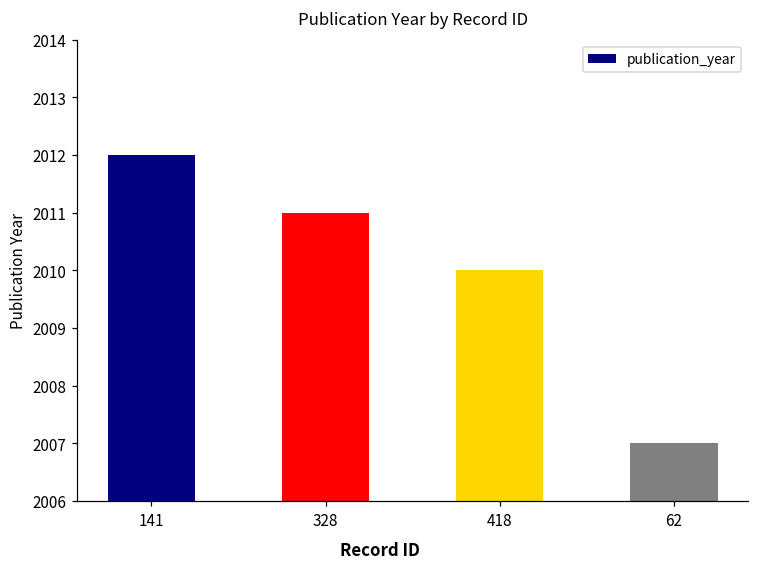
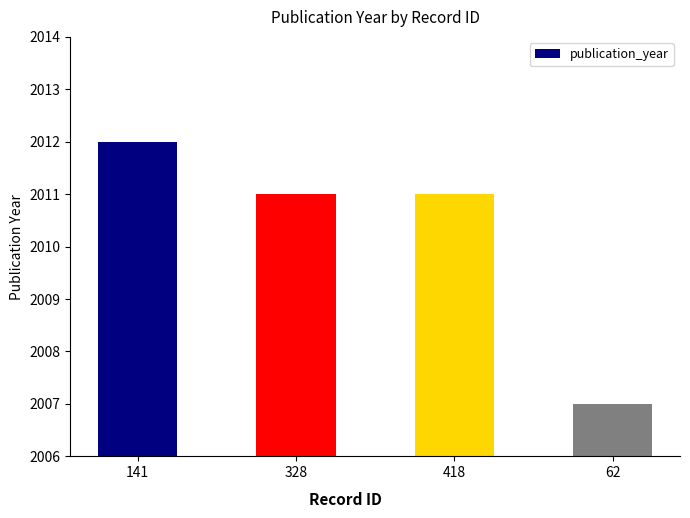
418: 2010 -> 2011
